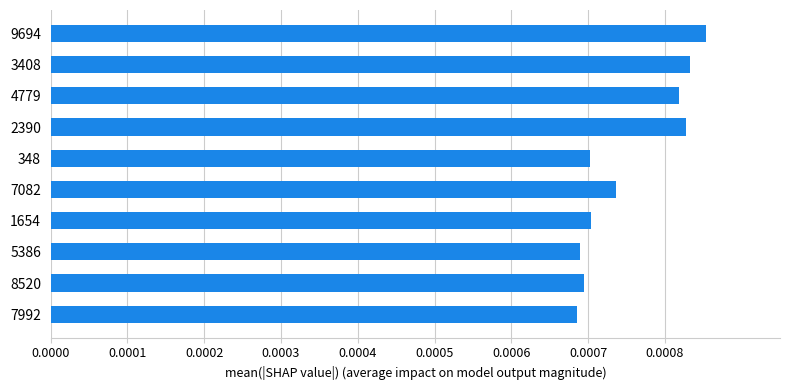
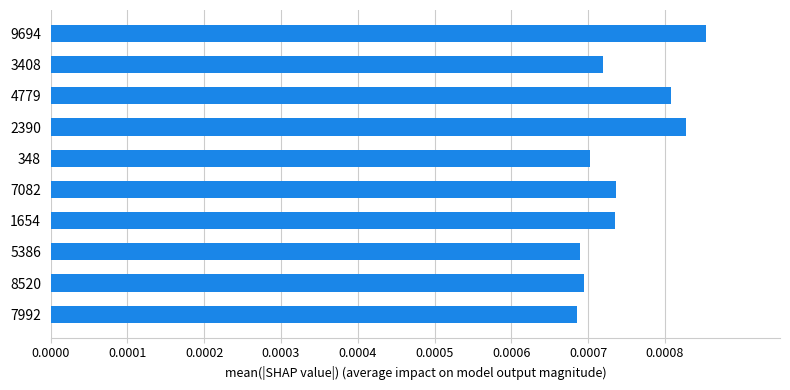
3408: 0.00083 -> 0.00072
4779: 0.00082 -> 0.00081
1654: 0.00070 -> 0.00074
